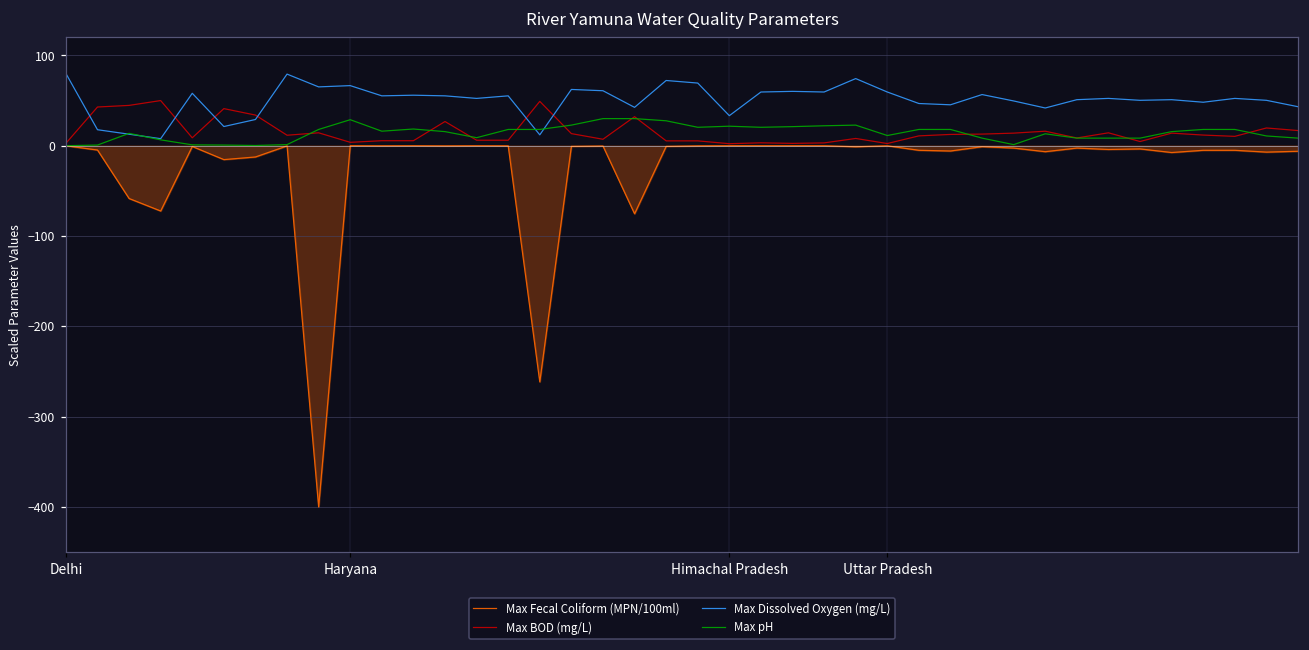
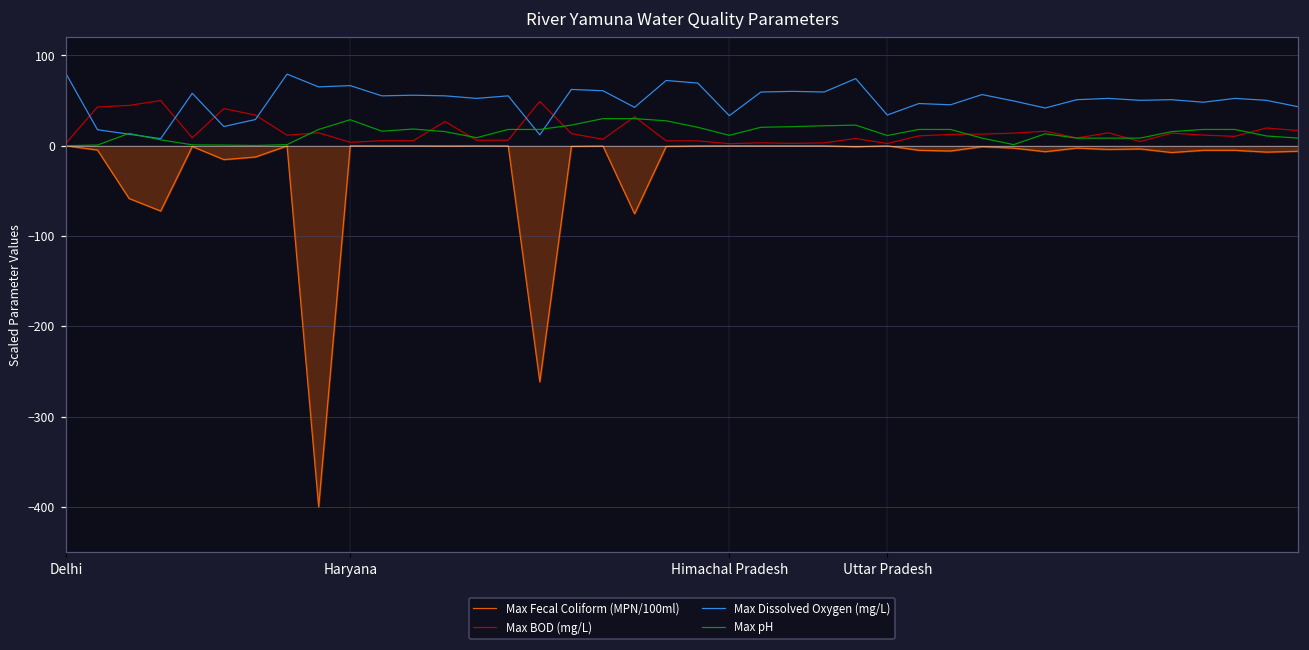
Max pH, Himachal Pradesh: 20 -> 10
Max Dissolved Oxygen (mg/L), Uttar Pradesh: 60 -> 30
